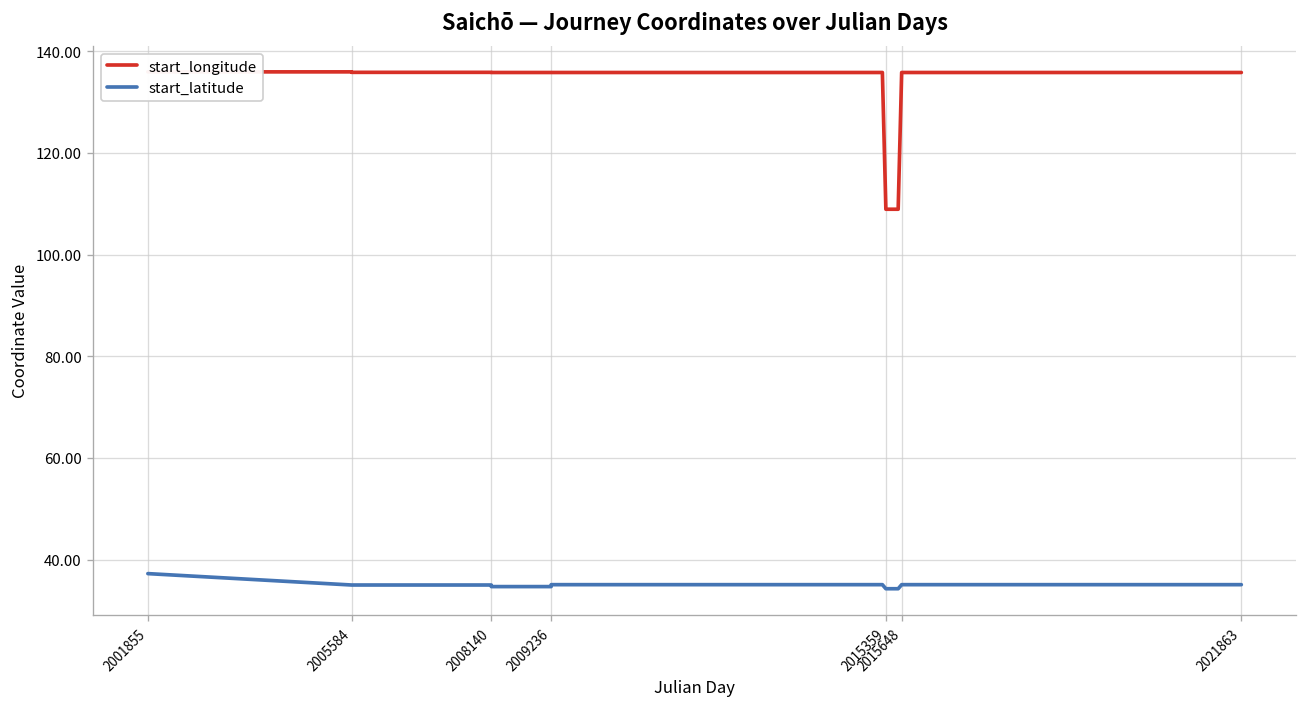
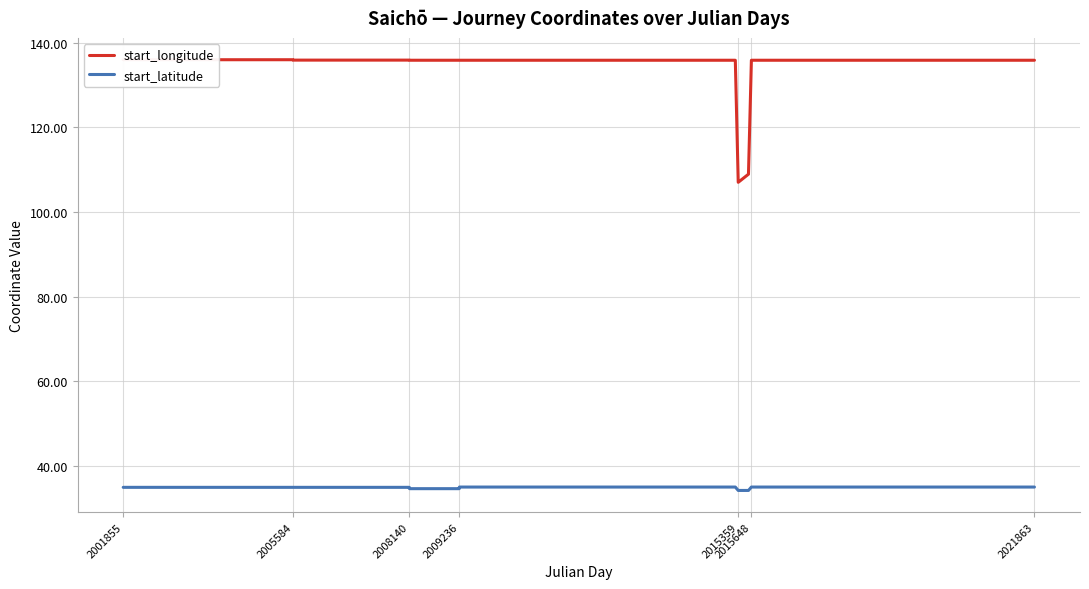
start_latitude, 2001855: 37 -> 35
start_longitude, 2015359: 109 -> 107
